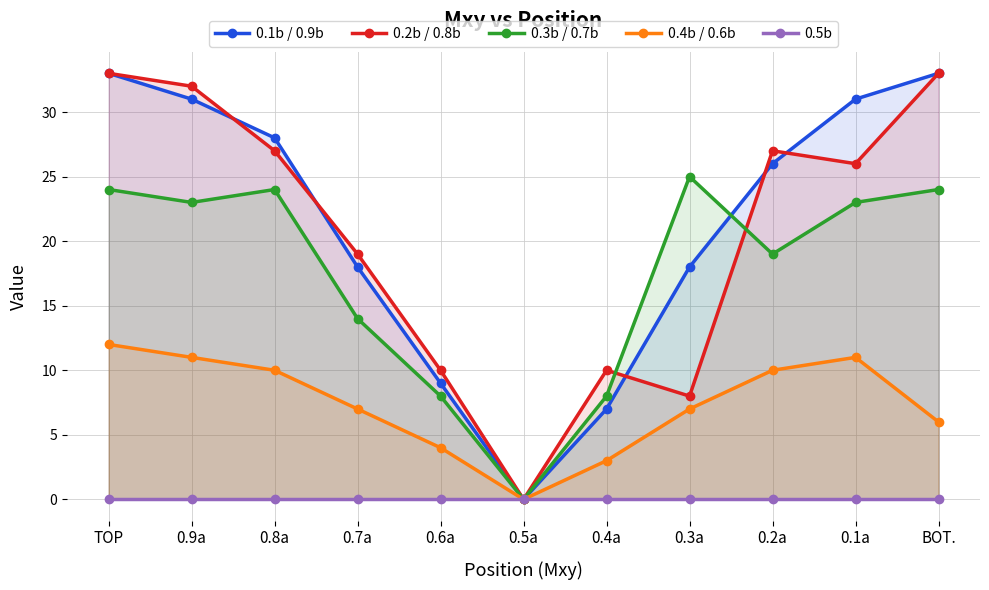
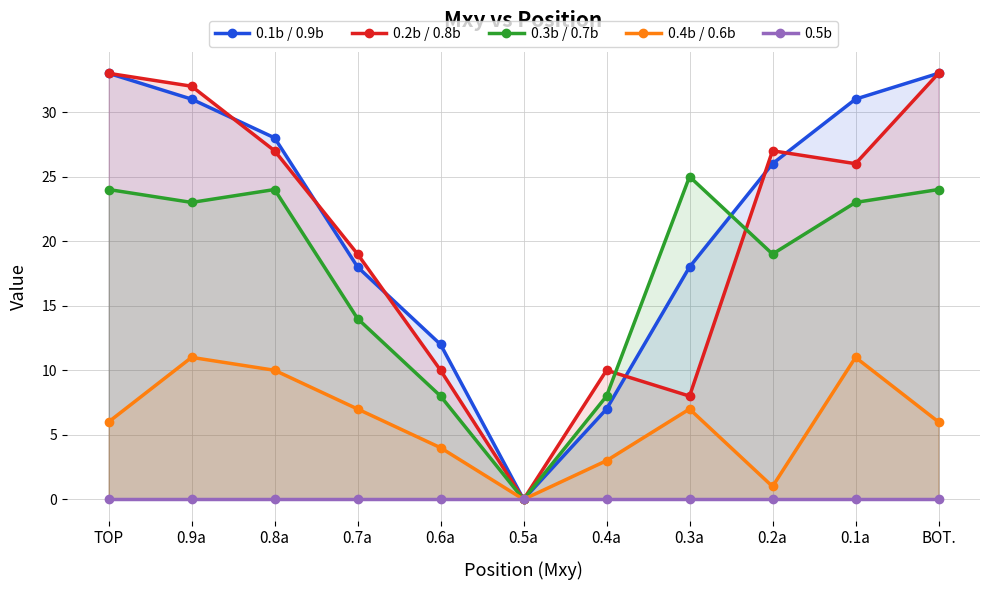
0.4b / 0.6b, TOP: 12 -> 6
0.1b / 0.9b, 0.6a: 9 -> 12
0.4b / 0.6b, 0.2a: 10 -> 1
